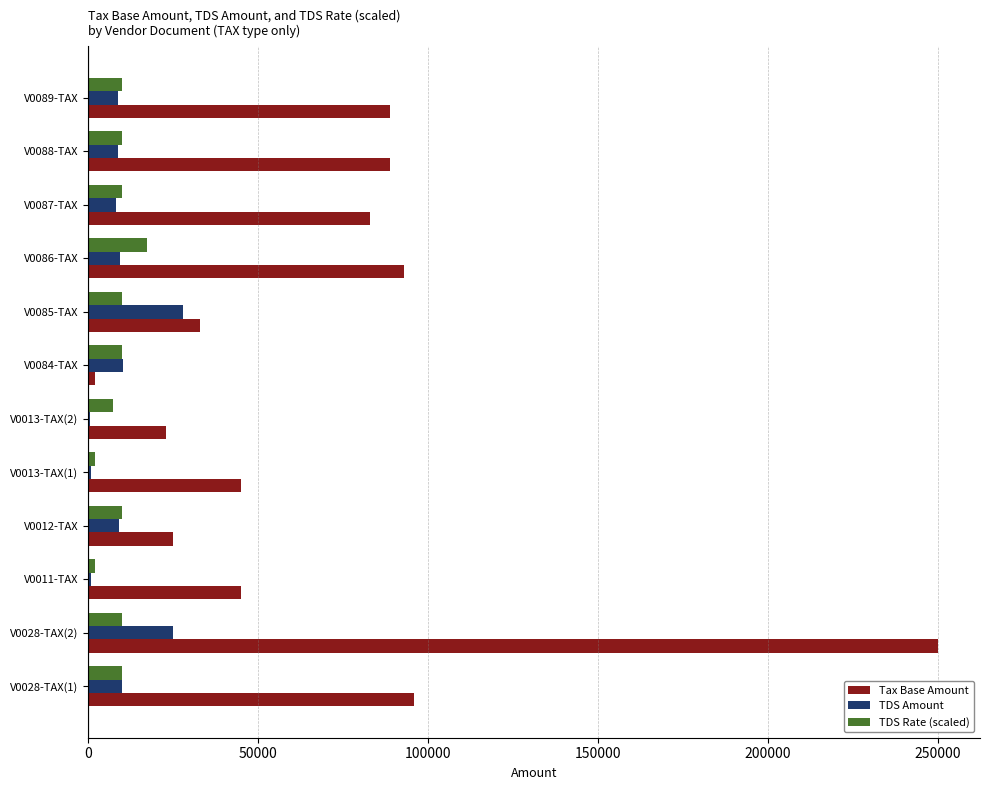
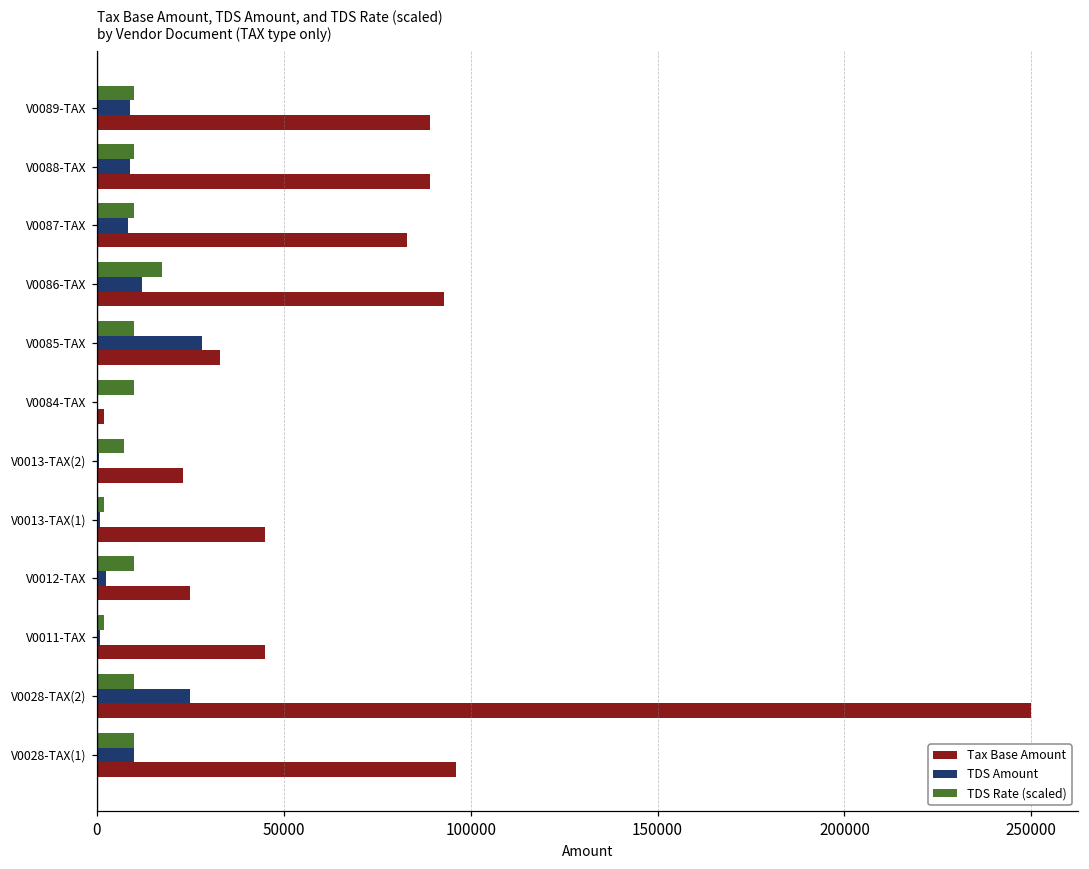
TDS Amount, V0086-TAX: 9000 -> 12000
TDS Amount, V0084-TAX: 10000 -> 0
TDS Amount, V0012-TAX: 9000 -> 3000
